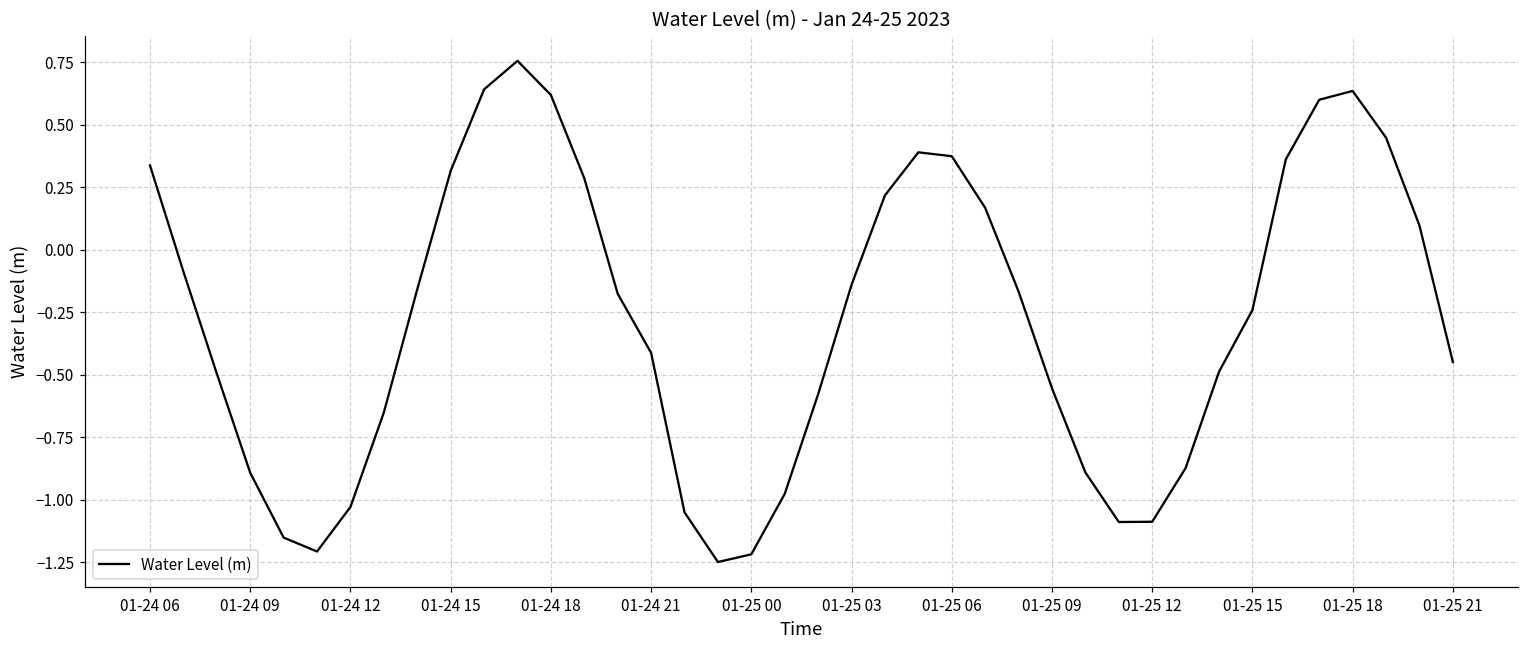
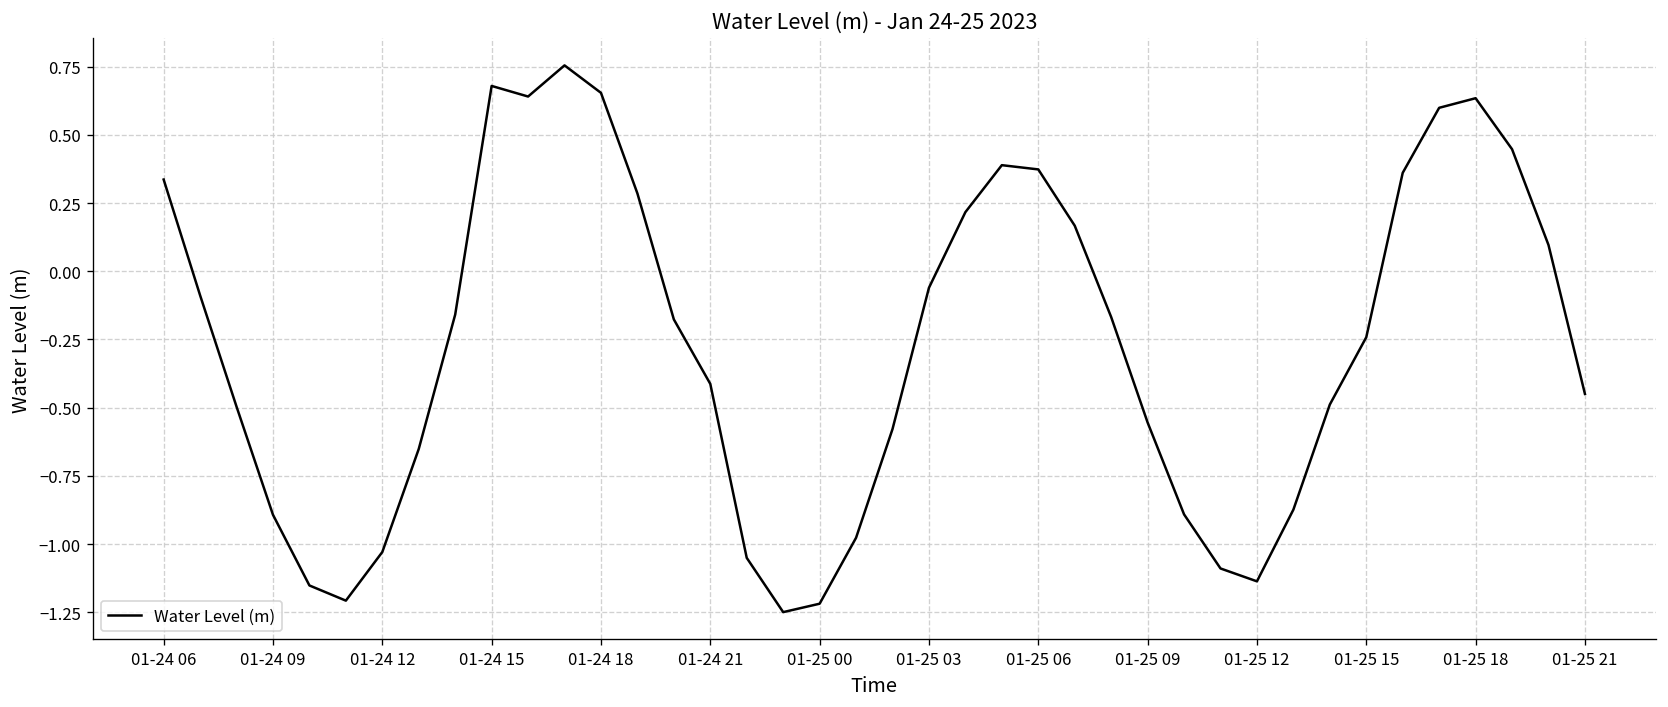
01-24 15: 0.31 -> 0.68
01-24 18: 0.62 -> 0.65
01-25 03: -0.14 -> -0.06
01-25 12: -1.09 -> -1.14
